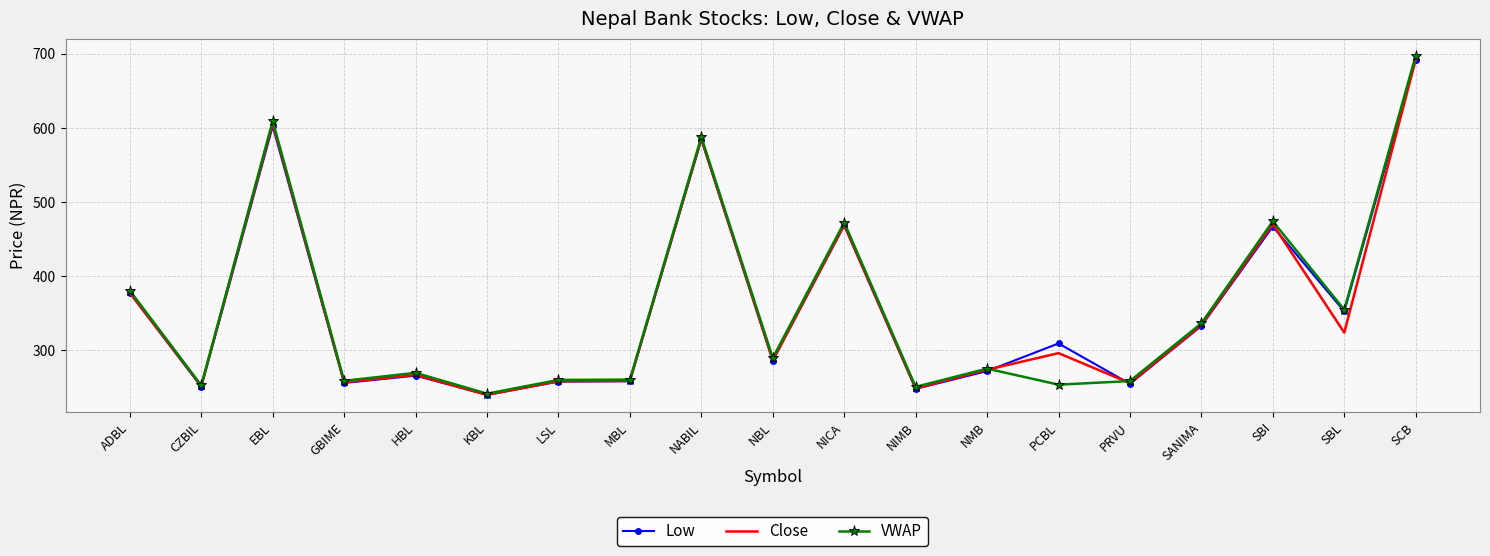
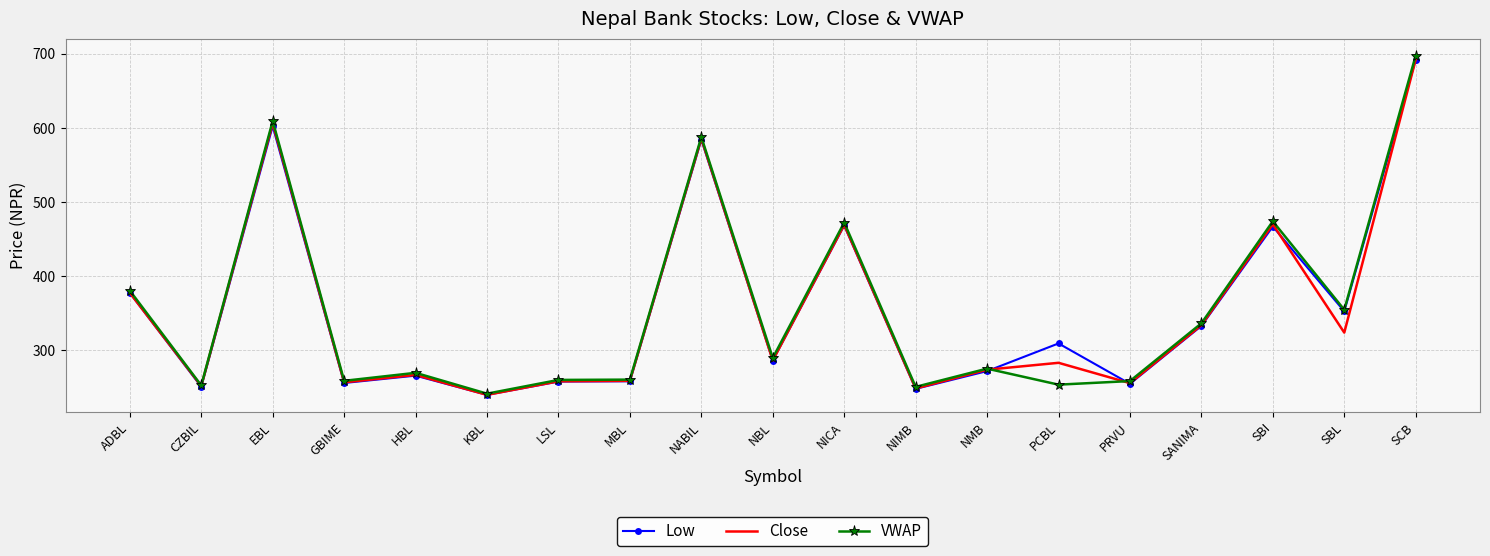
Close, PCBL: 300 -> 280
